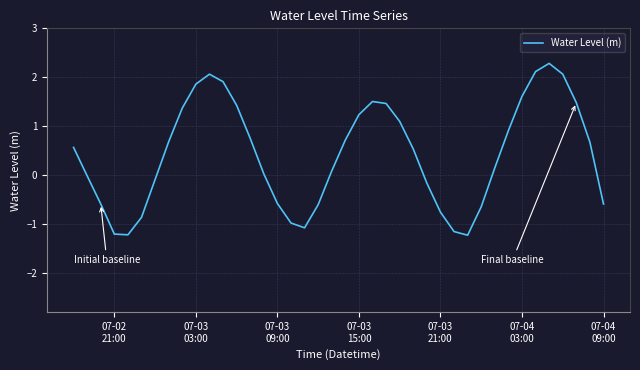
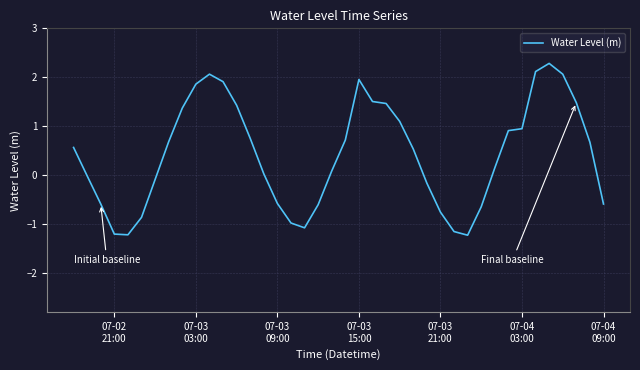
07-03 15:00: 1.2 -> 2.0
07-04 03:00: 1.6 -> 0.9
